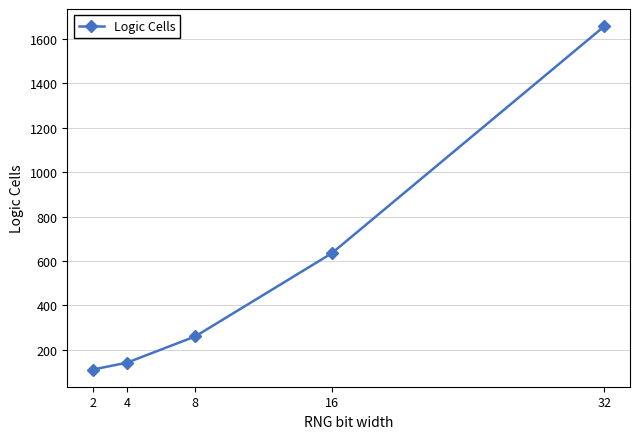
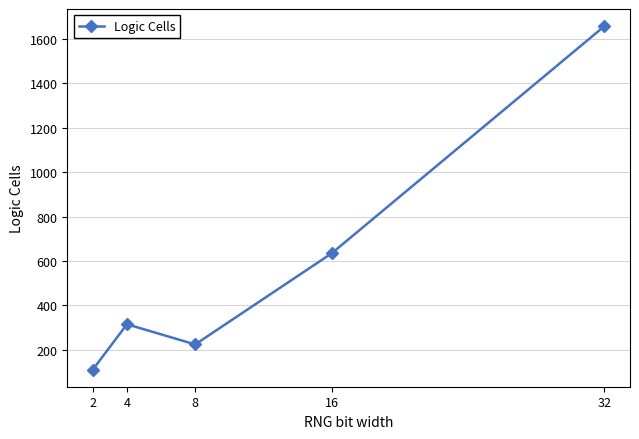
4: 140 -> 320
8: 260 -> 220
